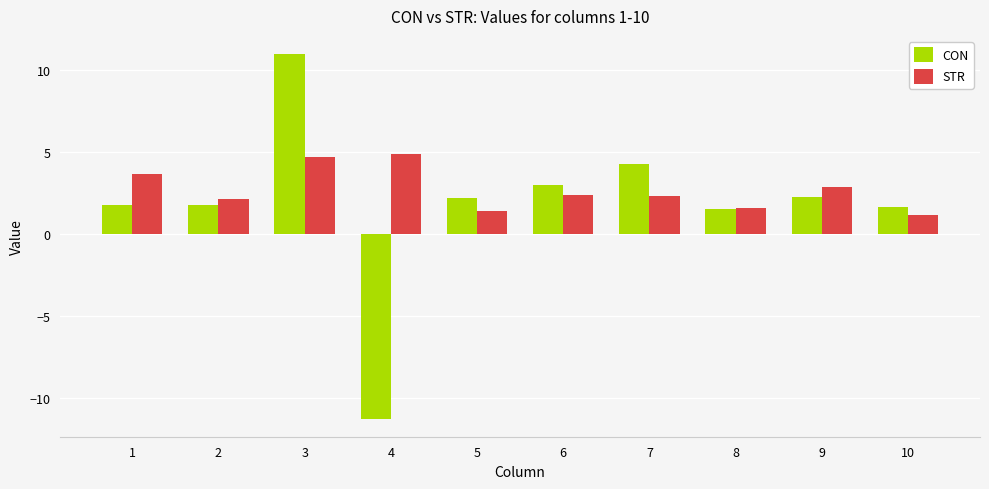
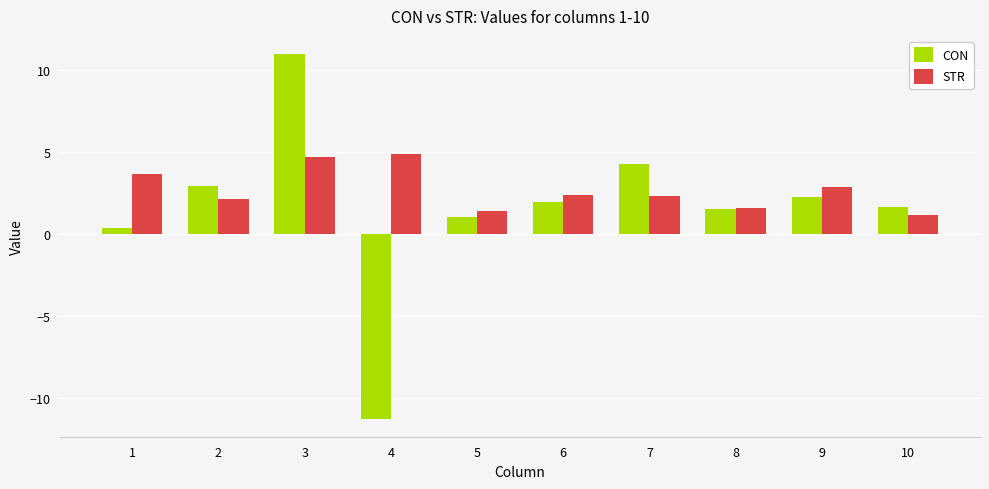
CON, 1: 1.8 -> 0.4
CON, 2: 1.8 -> 2.9
CON, 5: 2.2 -> 1.0
CON, 6: 3.0 -> 2.0
